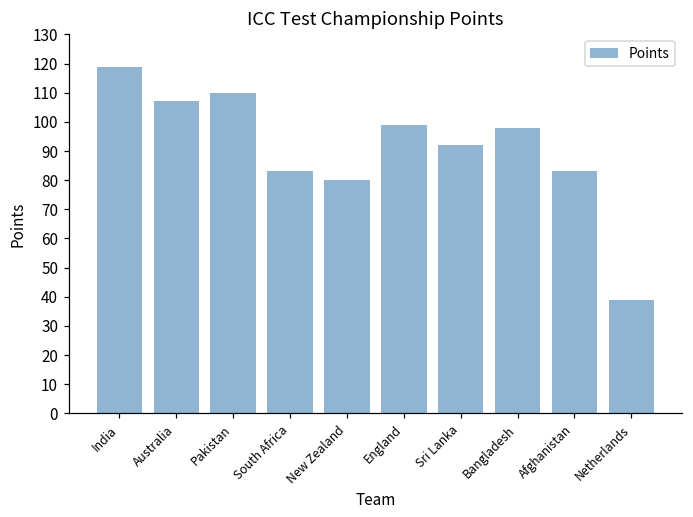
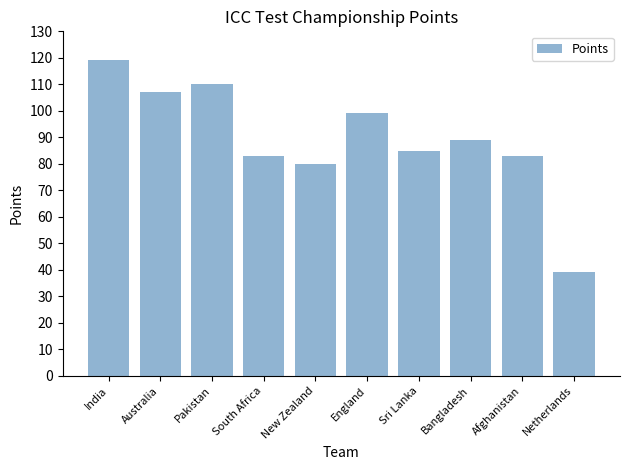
Sri Lanka: 92 -> 85
Bangladesh: 98 -> 89
